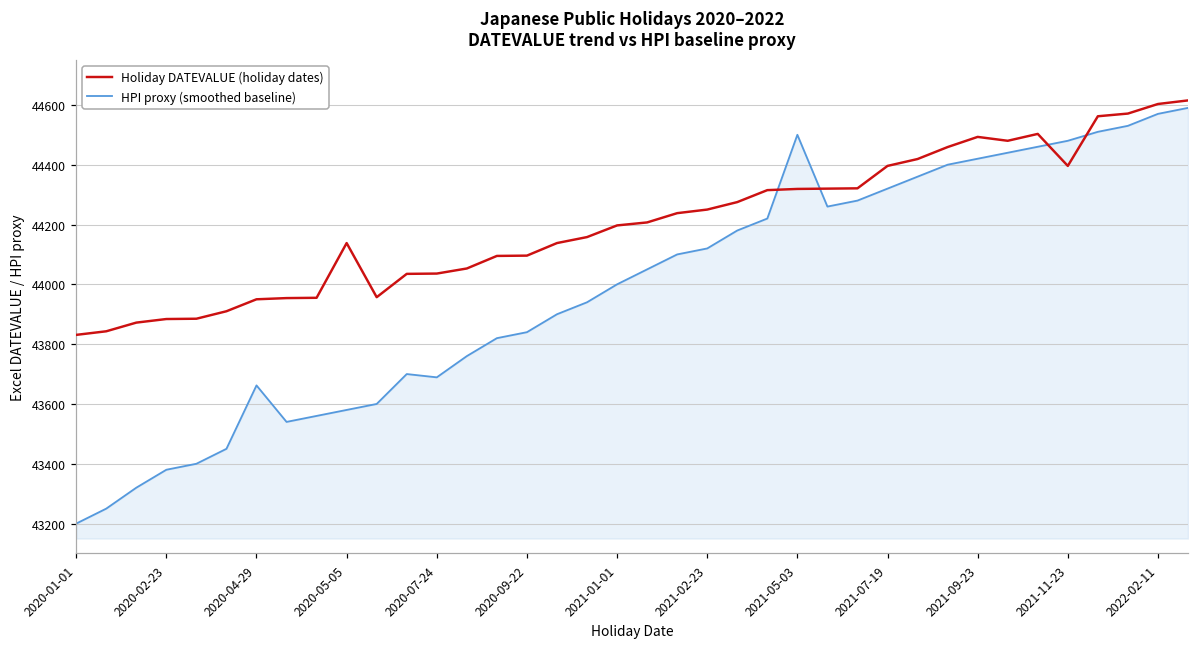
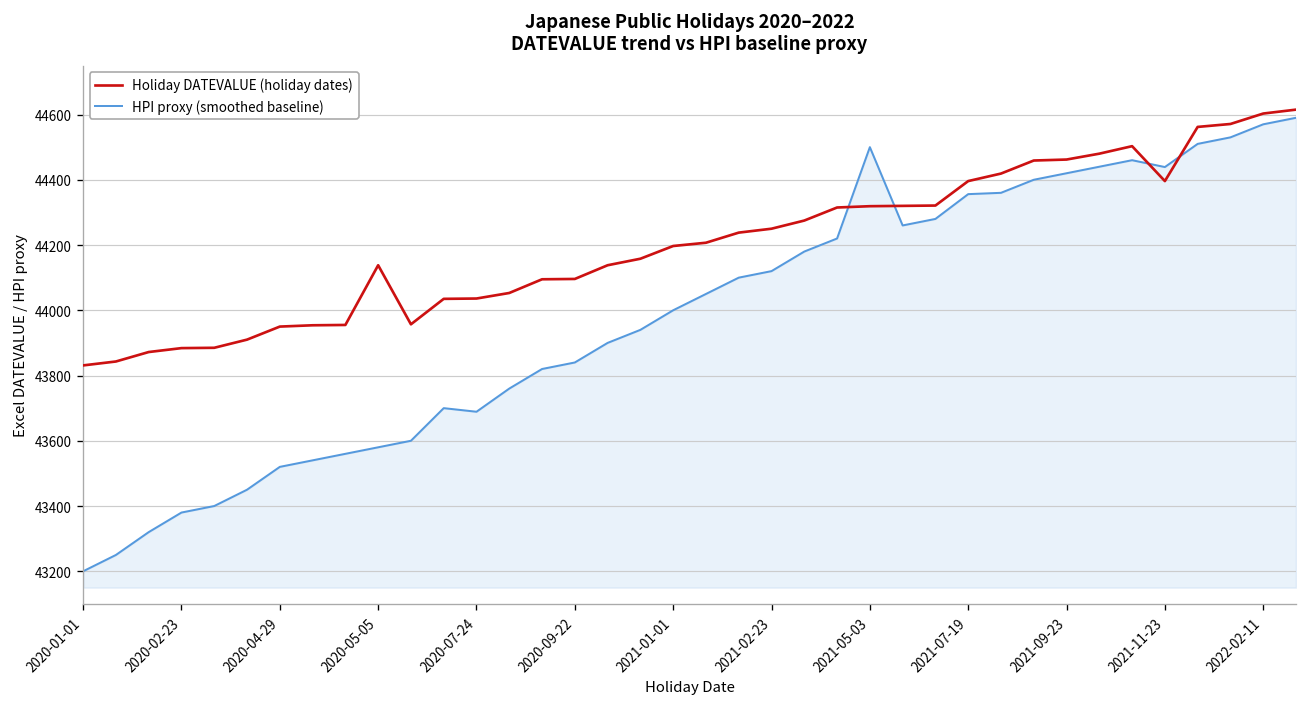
HPI proxy (smoothed baseline), 2020-04-29: 43660 -> 43520
HPI proxy (smoothed baseline), 2021-07-19: 44320 -> 44360
Holiday DATEVALUE (holiday dates), 2021-09-23: 44490 -> 44460
HPI proxy (smoothed baseline), 2021-11-23: 44480 -> 44440
